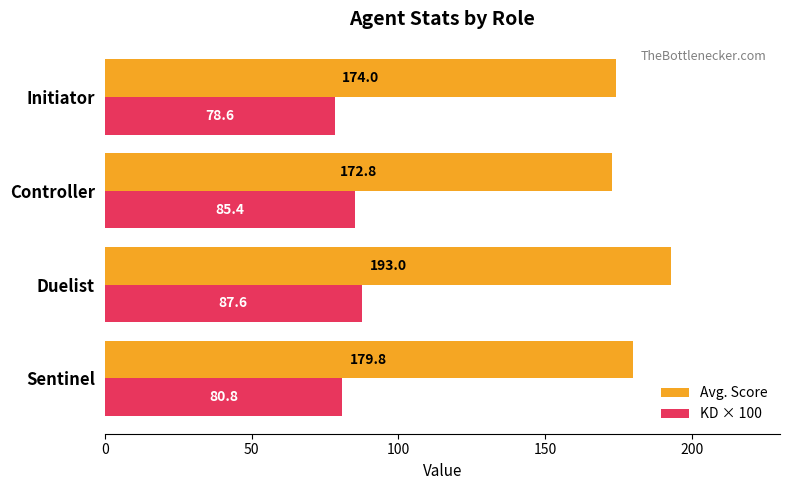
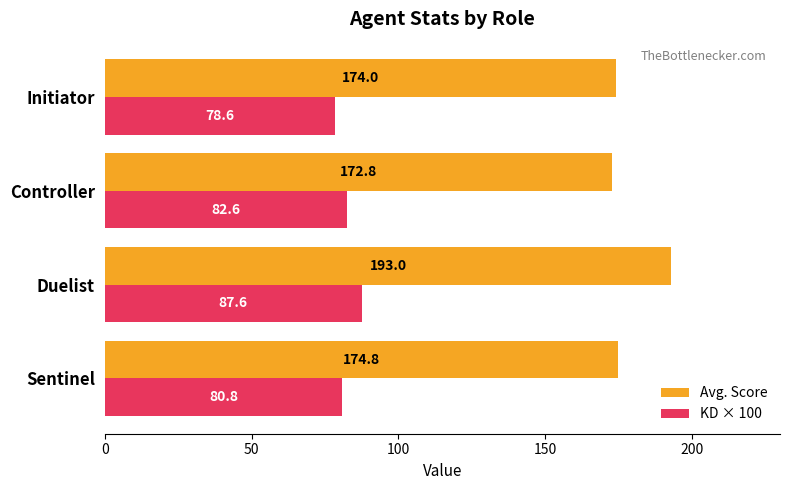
KD × 100, Controller: 85.4 -> 82.6
Avg. Score, Sentinel: 179.8 -> 174.8
